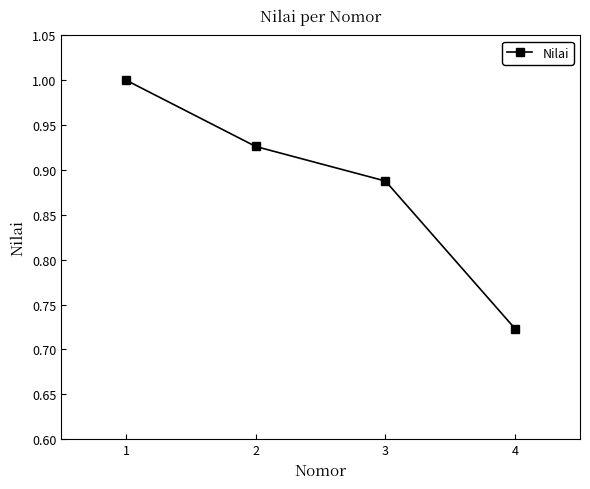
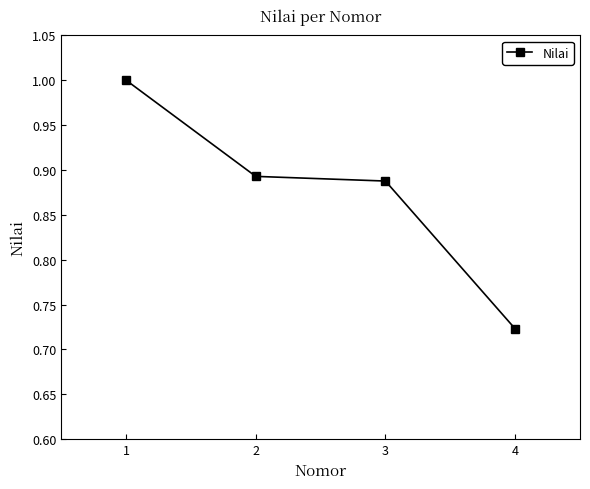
2: 0.93 -> 0.89
